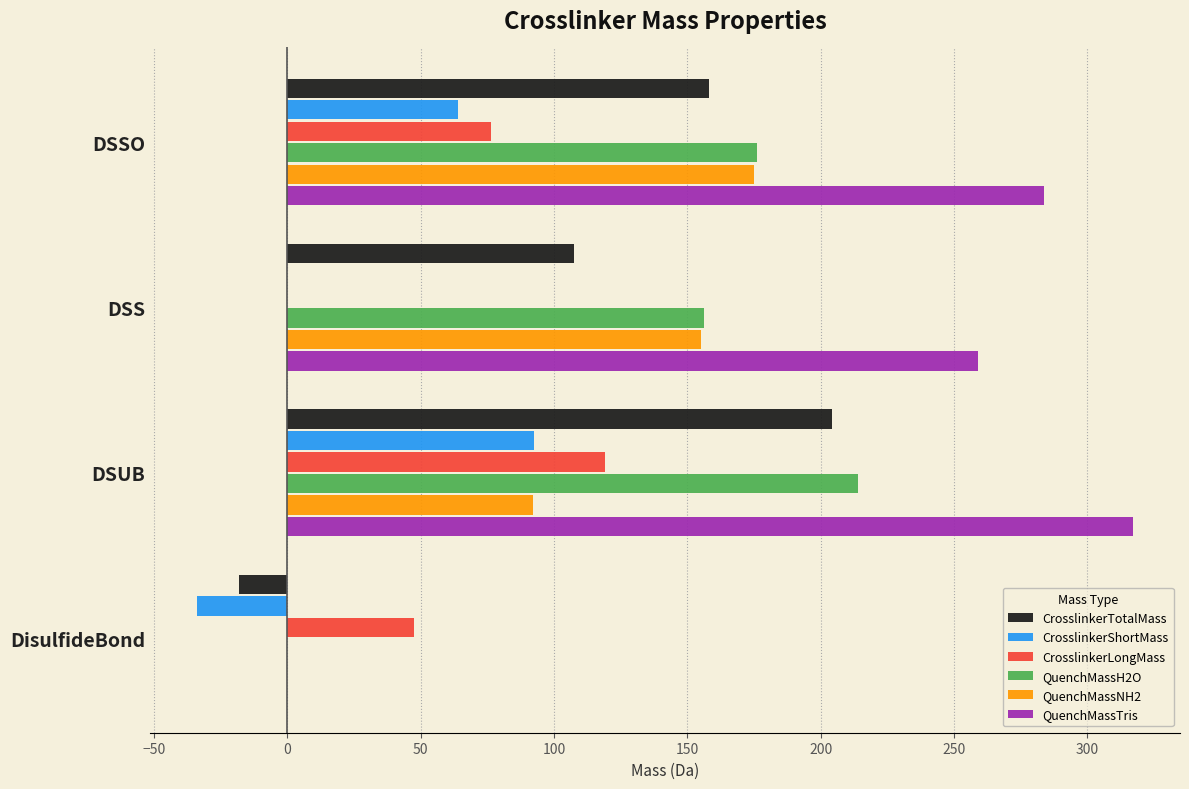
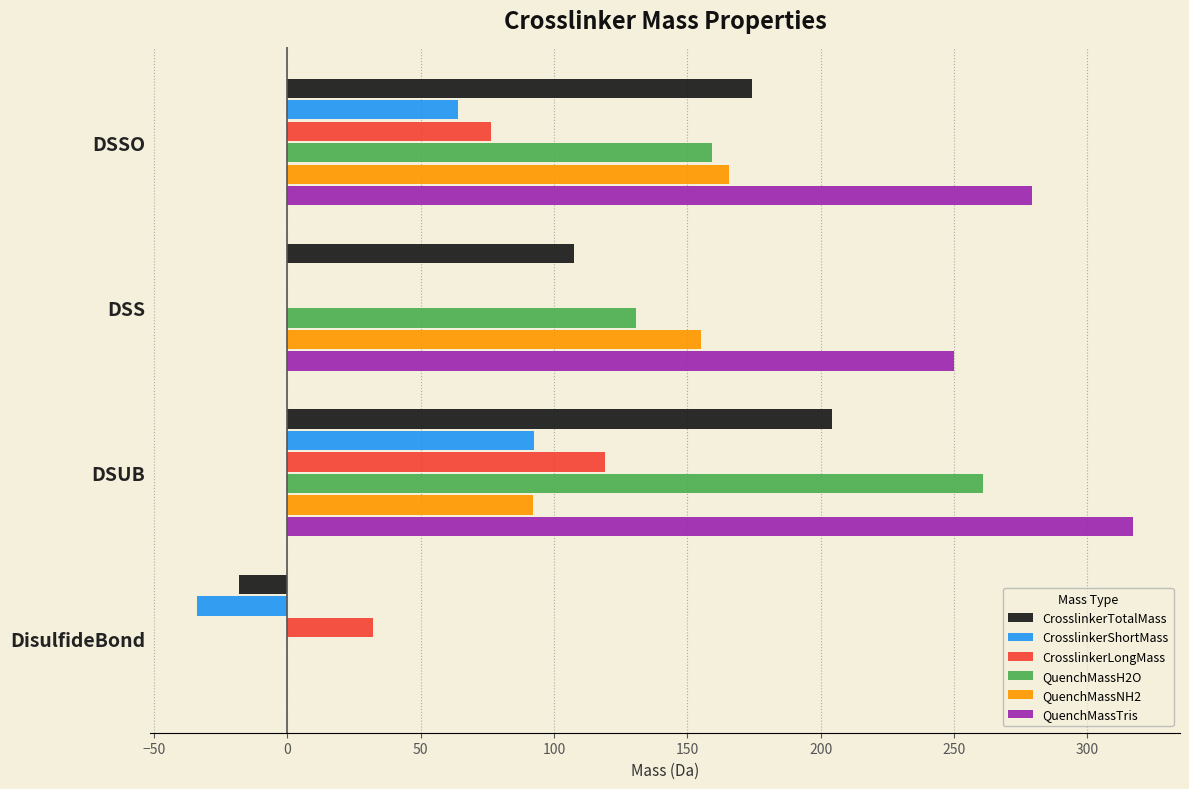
CrosslinkerTotalMass, DSSO: 158 -> 174
QuenchMassH2O, DSSO: 176 -> 159
QuenchMassNH2, DSSO: 175 -> 166
QuenchMassTris, DSSO: 284 -> 279
QuenchMassH2O, DSS: 156 -> 131
QuenchMassTris, DSS: 259 -> 250
QuenchMassH2O, DSUB: 214 -> 261
CrosslinkerLongMass, DisulfideBond: 47 -> 32
